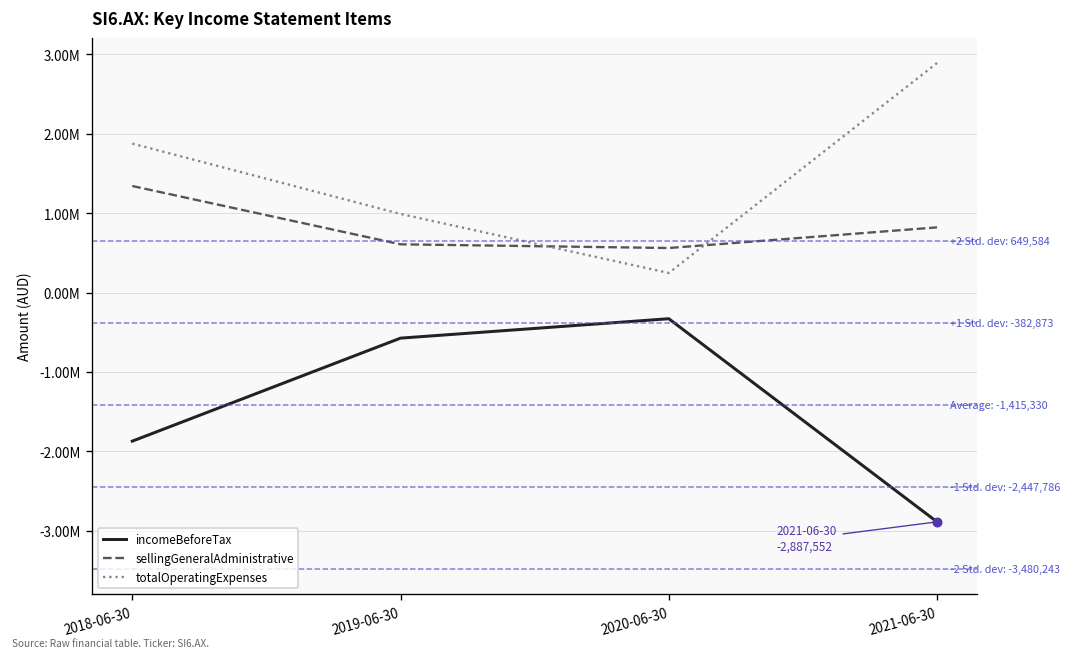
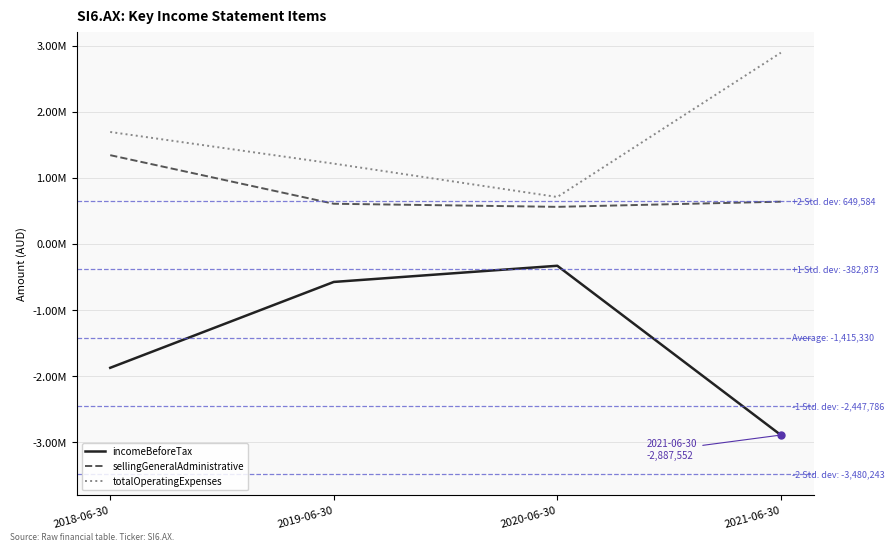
totalOperatingExpenses, 2018-06-30: 1900000 -> 1700000
totalOperatingExpenses, 2019-06-30: 1000000 -> 1200000
totalOperatingExpenses, 2020-06-30: 200000 -> 700000
sellingGeneralAdministrative, 2021-06-30: 800000 -> 600000
